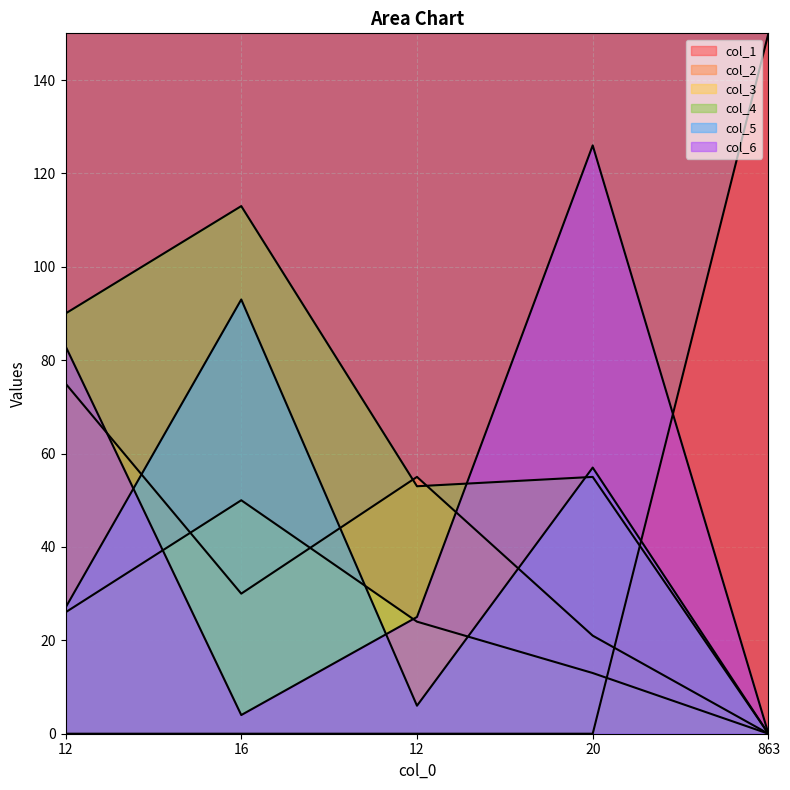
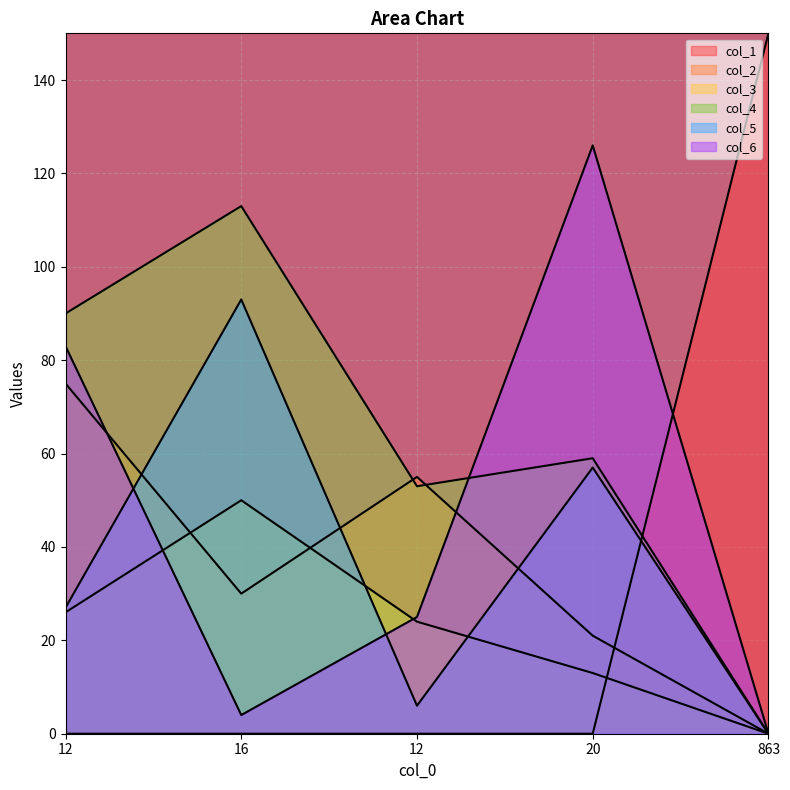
col_4, 20: 55 -> 59
